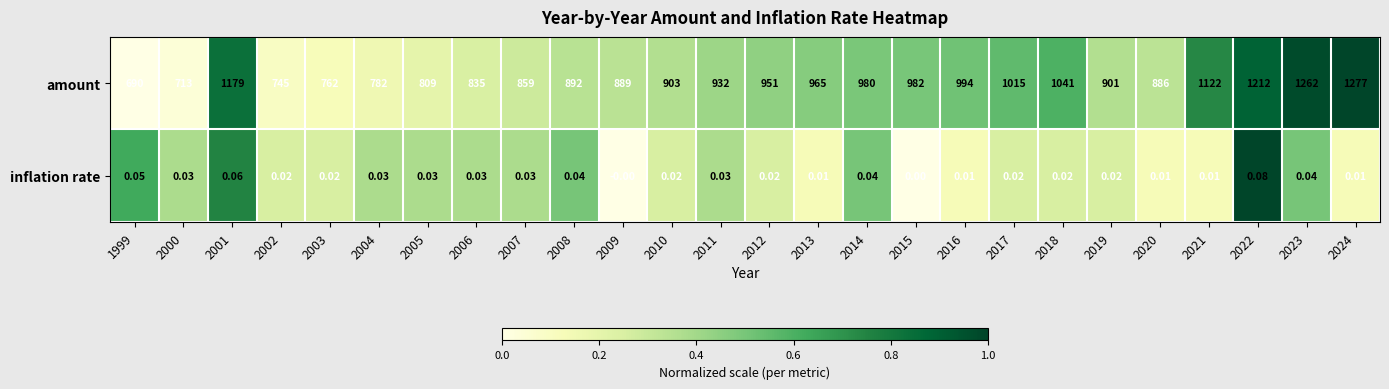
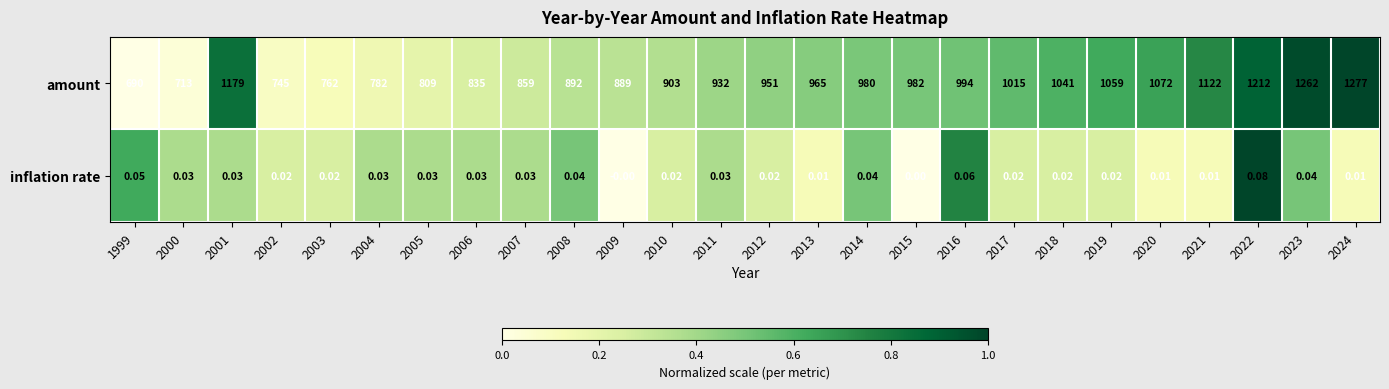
amount, 2019: 901 -> 1059
amount, 2020: 886 -> 1072
inflation rate, 2001: 0.06 -> 0.03
inflation rate, 2016: 0.01 -> 0.06
